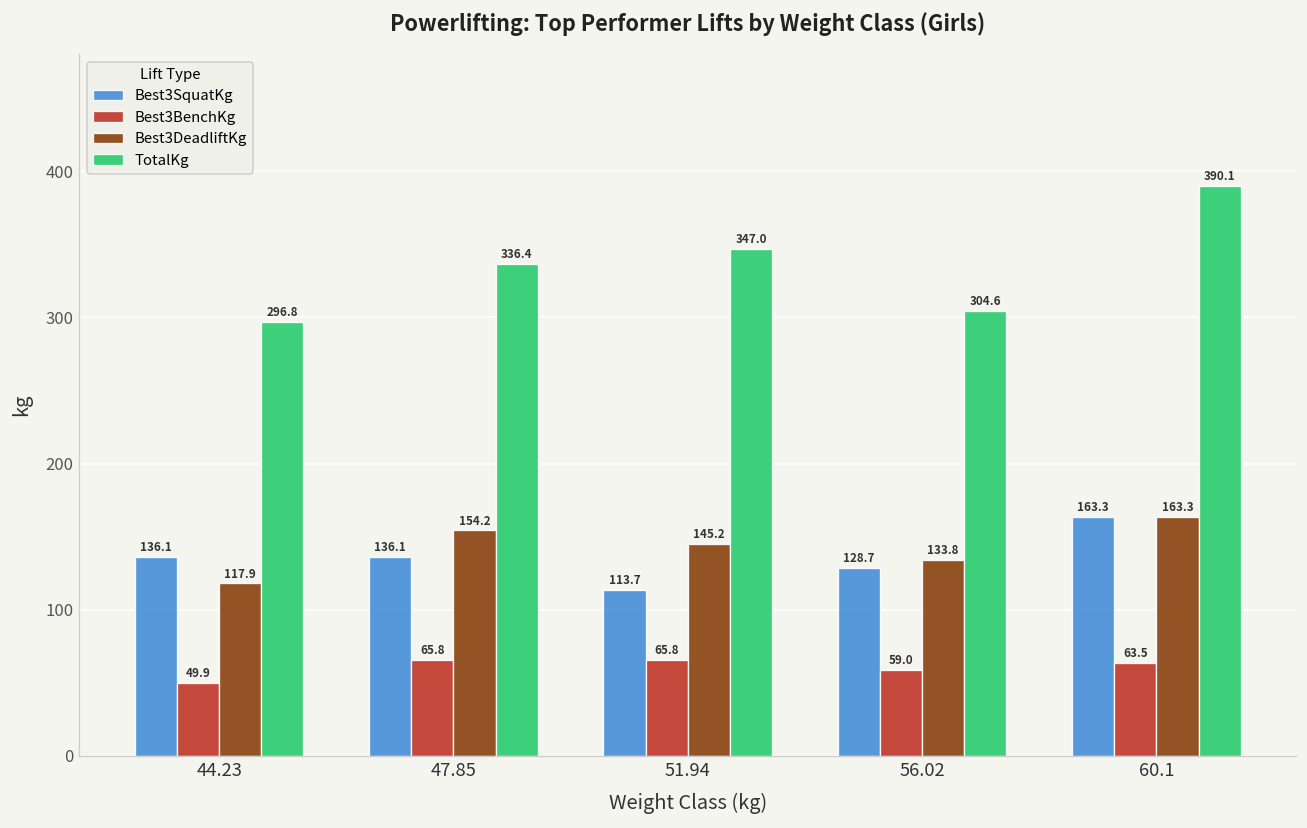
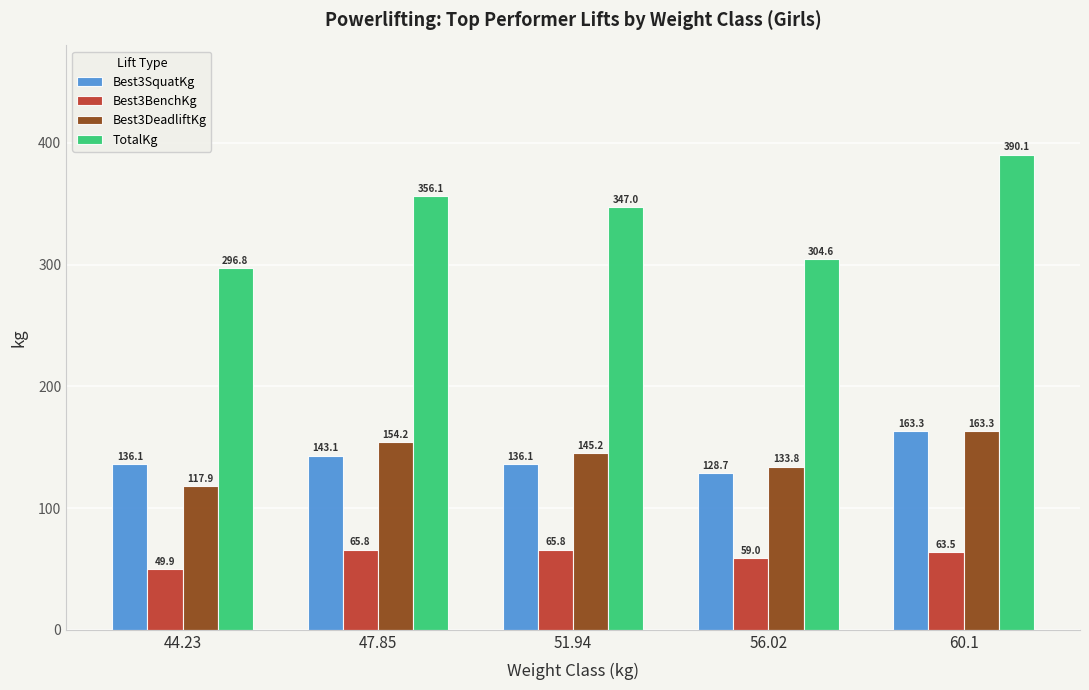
Best3SquatKg, 47.85: 136.1 -> 143.1
TotalKg, 47.85: 336.4 -> 356.1
Best3SquatKg, 51.94: 113.7 -> 136.1
